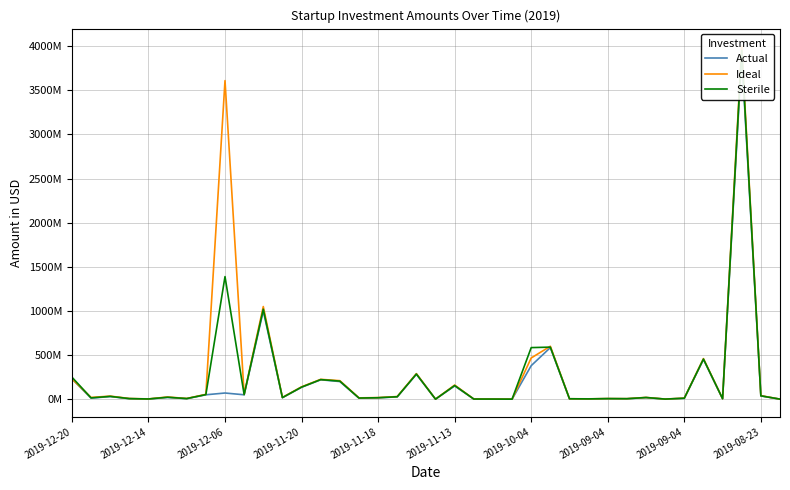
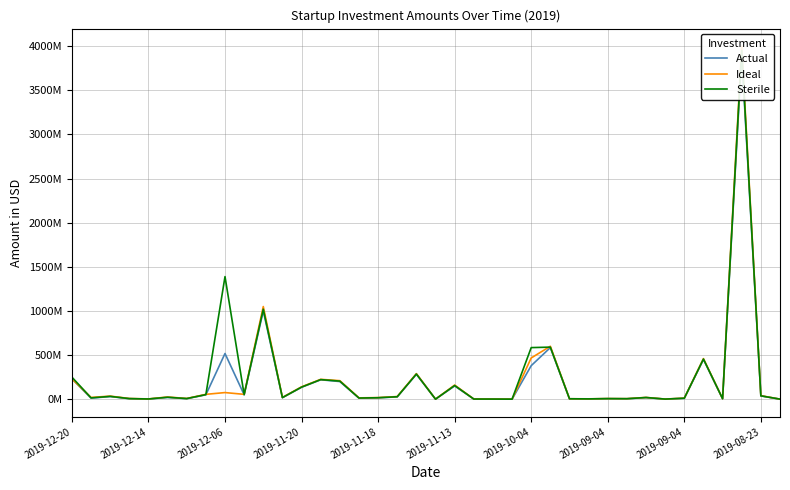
Actual, 2019-12-06: 100000000 -> 500000000
Ideal, 2019-12-06: 3600000000 -> 100000000
